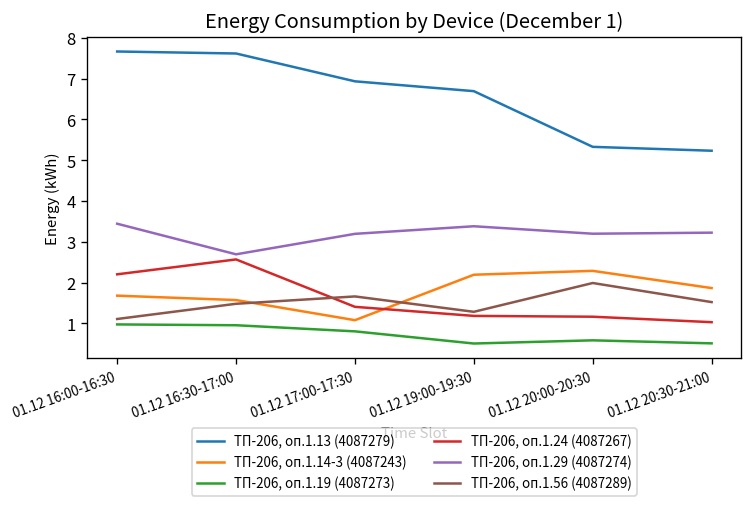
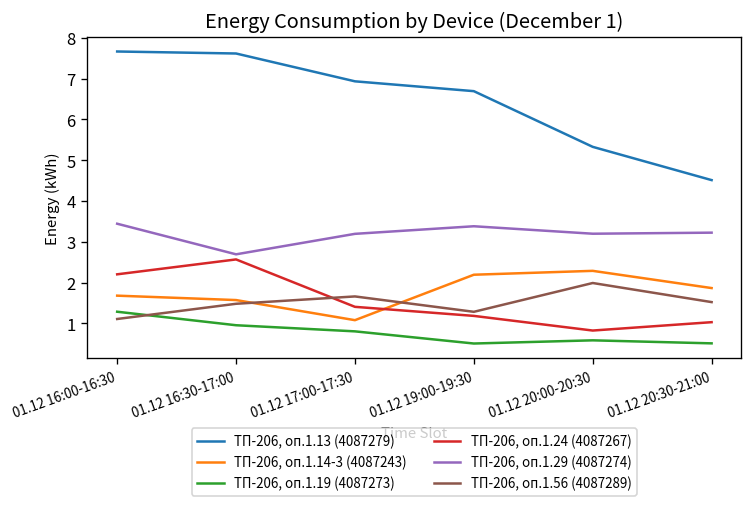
ТП-206, оп.1.19 (4087273), 01.12 16:00-16:30: 1.0 -> 1.3
ТП-206, оп.1.24 (4087267), 01.12 20:00-20:30: 1.2 -> 0.8
ТП-206, оп.1.13 (4087279), 01.12 20:30-21:00: 5.2 -> 4.5
